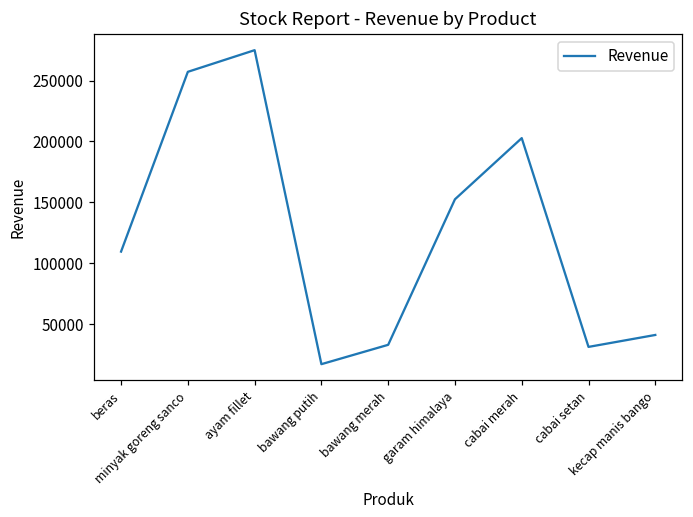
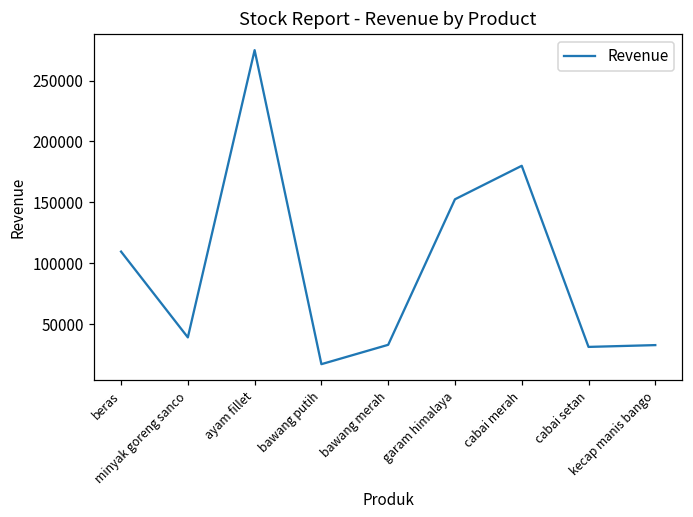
minyak goreng sanco: 257000 -> 39000
cabai merah: 203000 -> 180000
kecap manis bango: 41000 -> 33000
